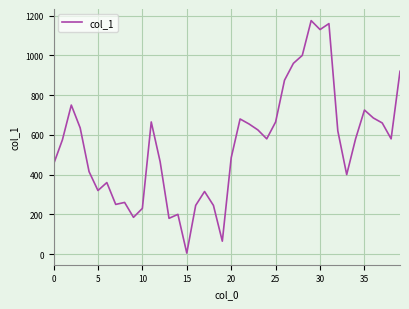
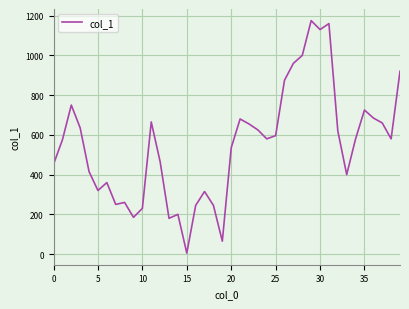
20: 490 -> 540
25: 670 -> 600
